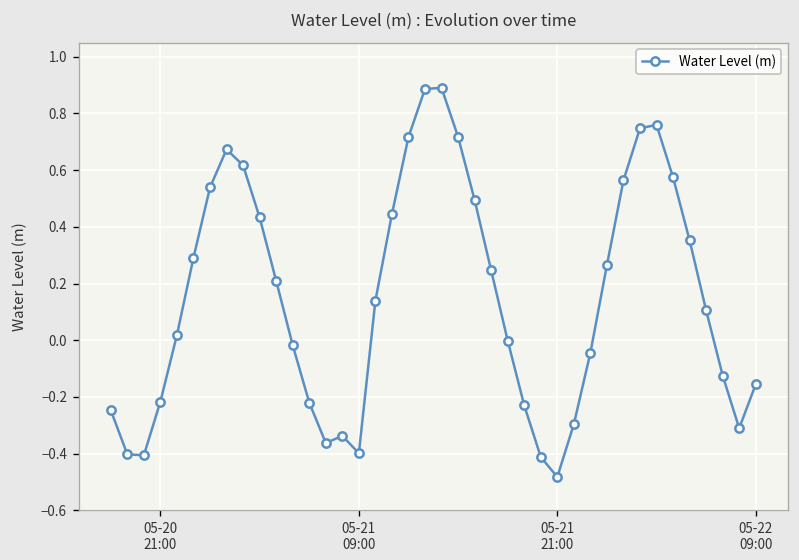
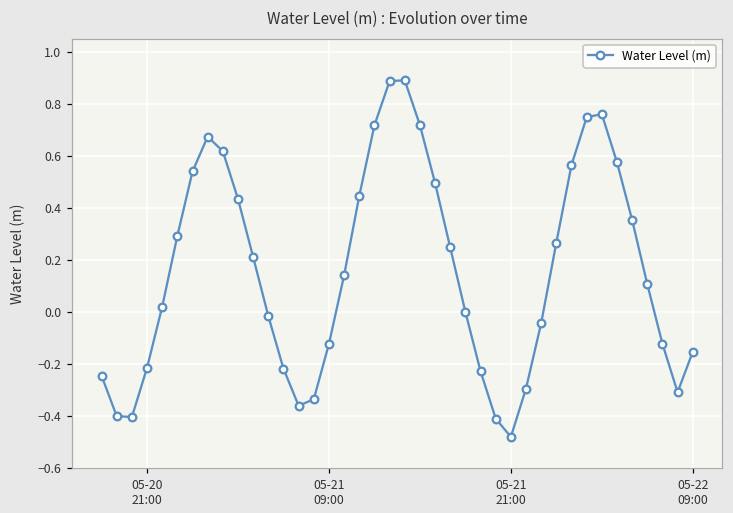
05-21 09:00: -0.40 -> -0.12
